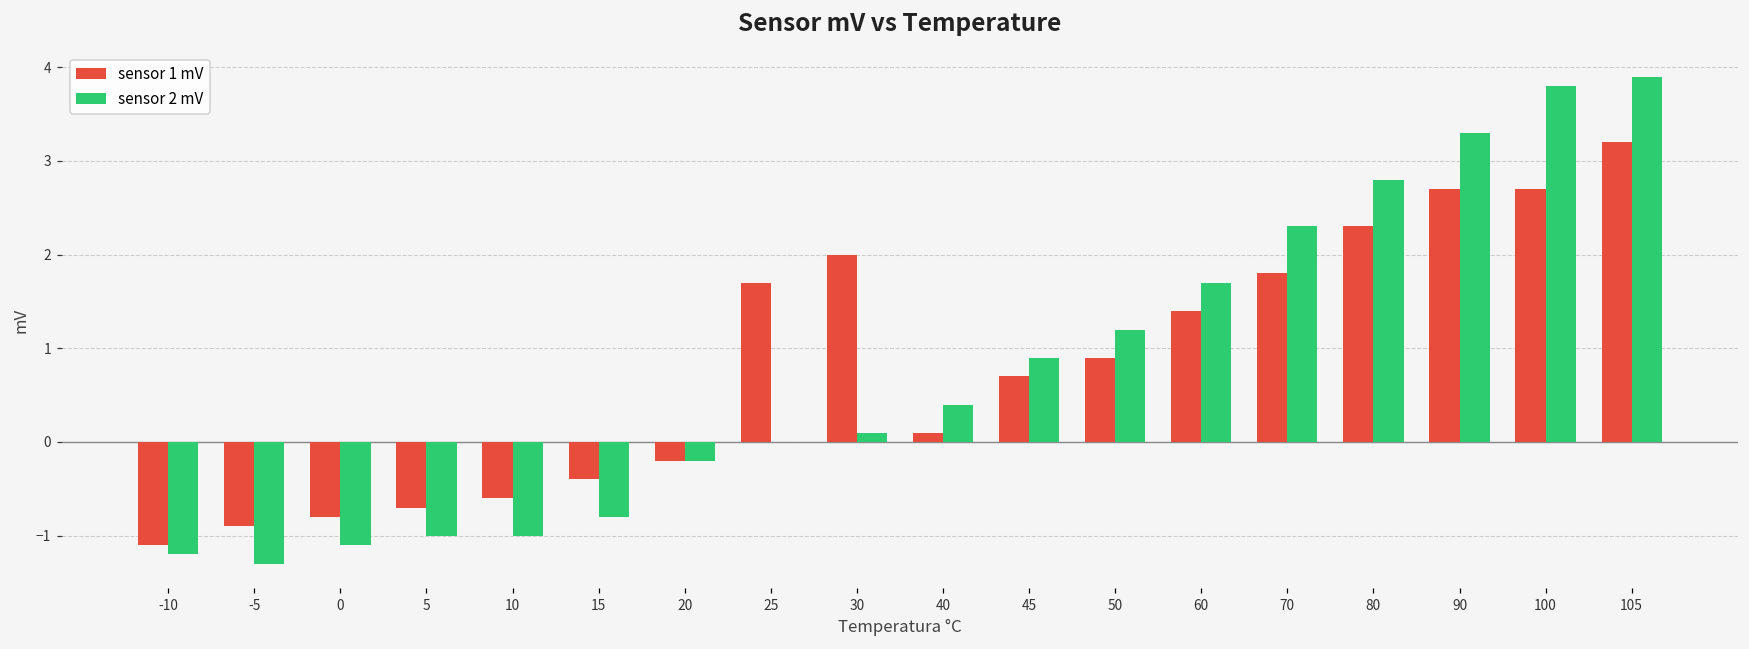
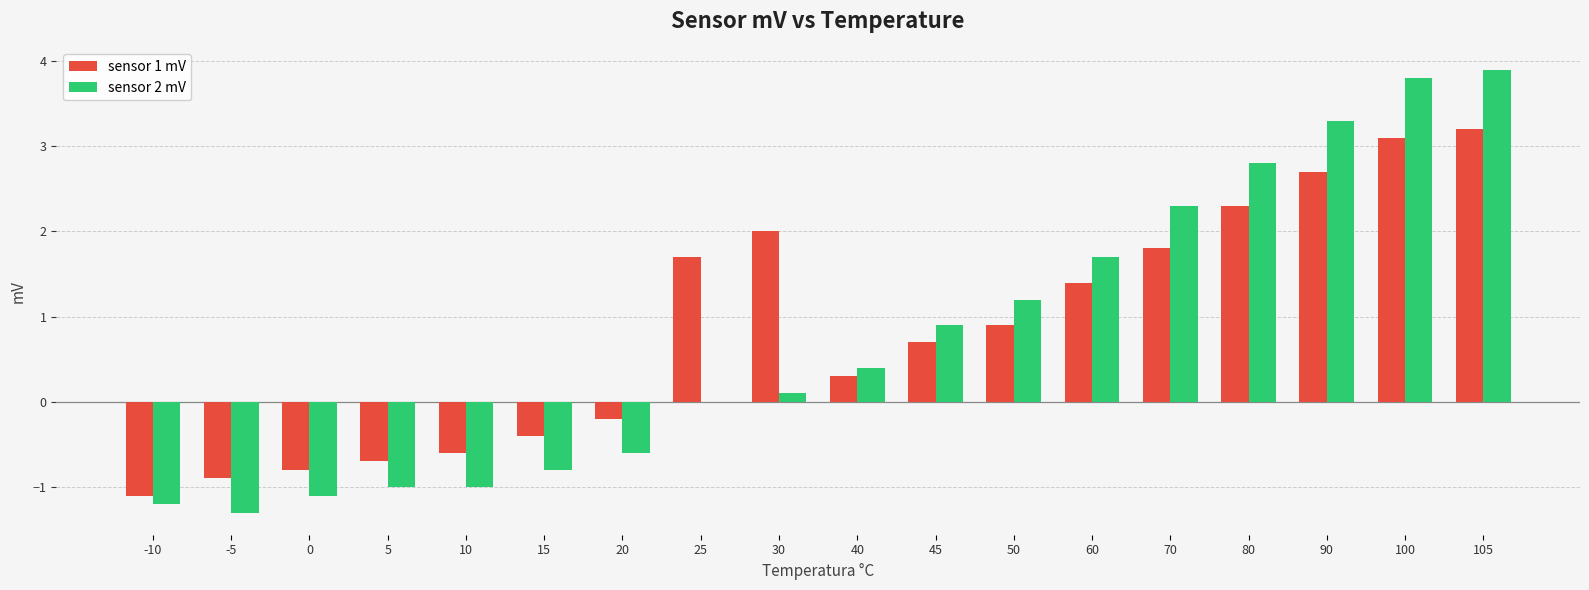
sensor 2 mV, 20: -0.2 -> -0.6
sensor 1 mV, 40: 0.1 -> 0.3
sensor 1 mV, 100: 2.7 -> 3.1
